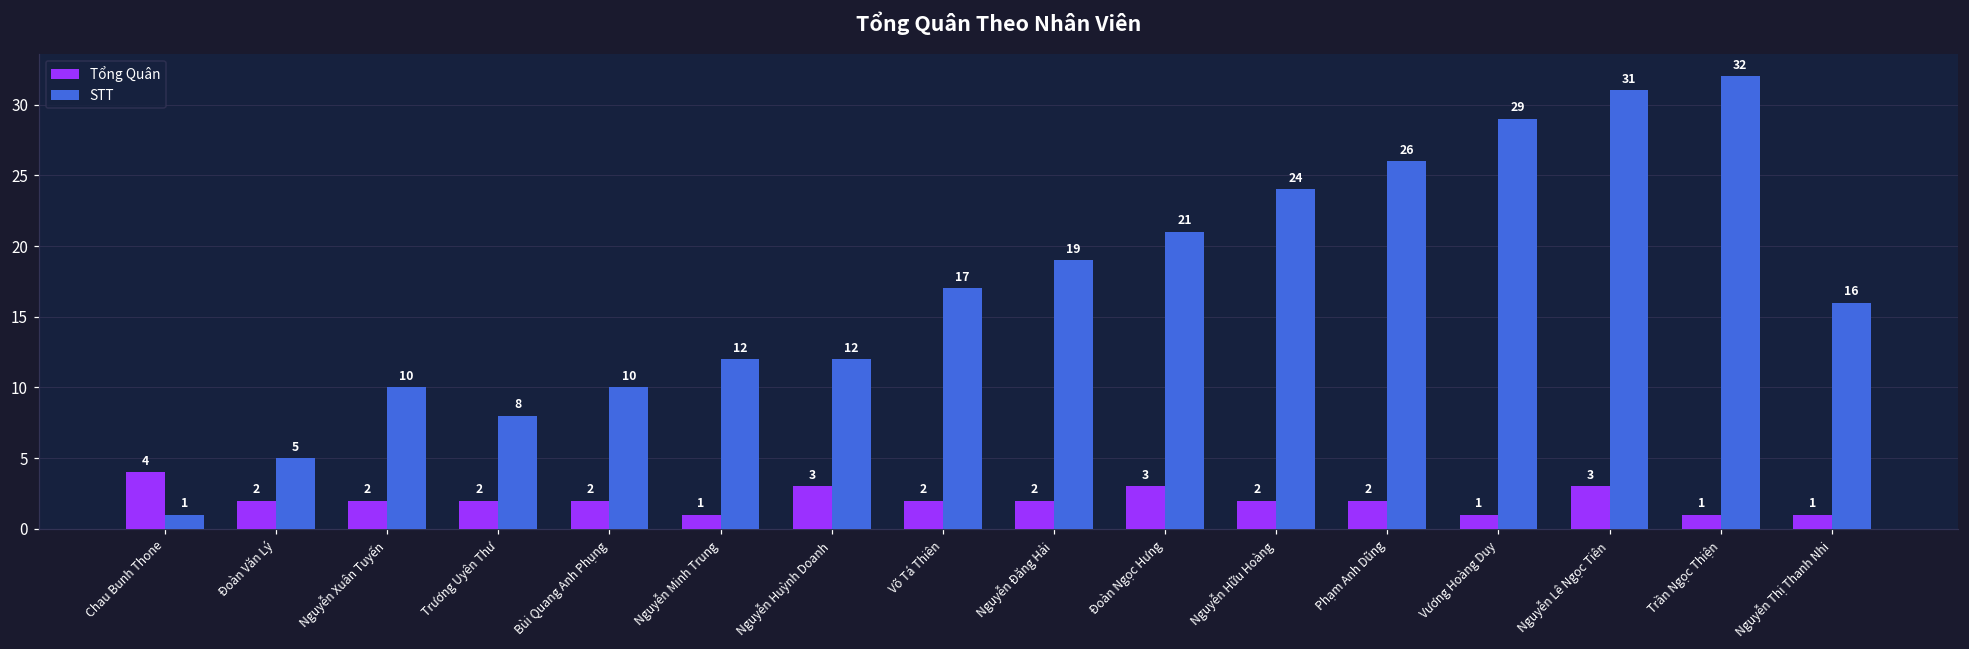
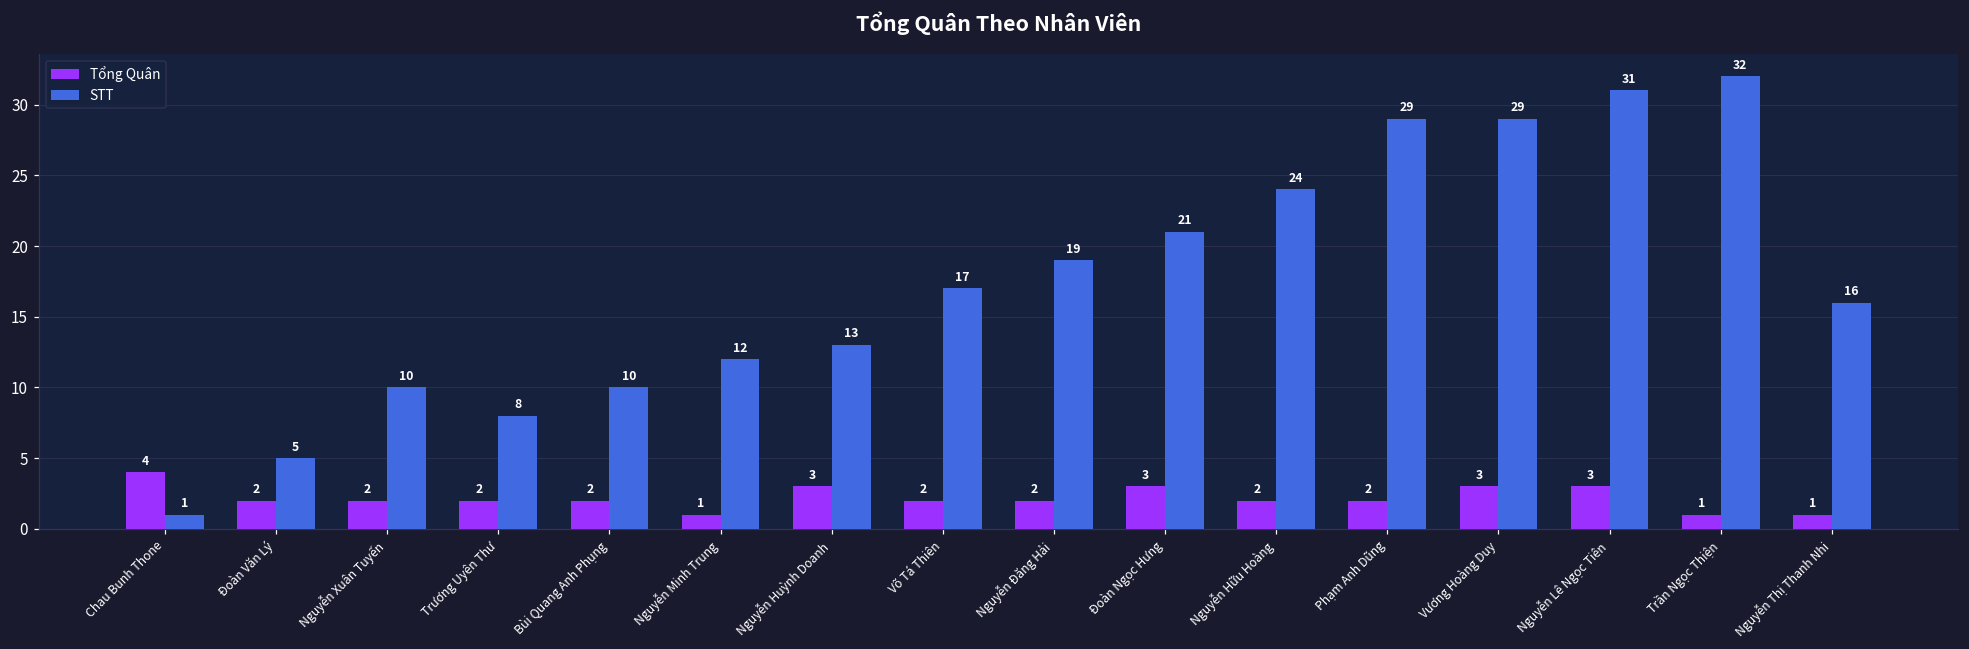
STT, Nguyễn Huỳnh Doanh: 12 -> 13
STT, Phạm Anh Dũng: 26 -> 29
Tổng Quân, Vương Hoàng Duy: 1 -> 3
